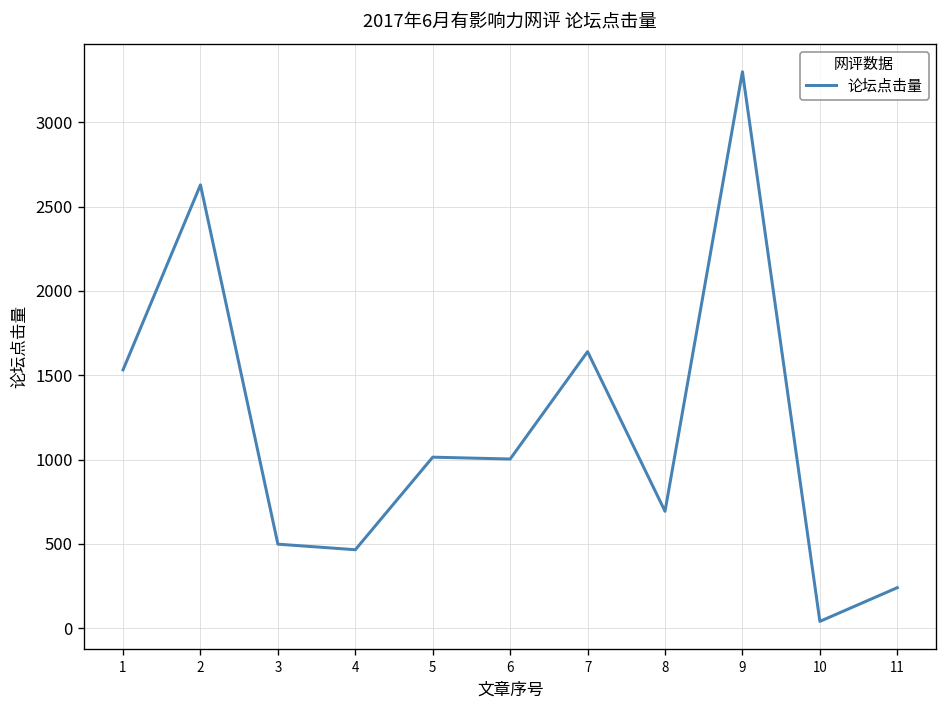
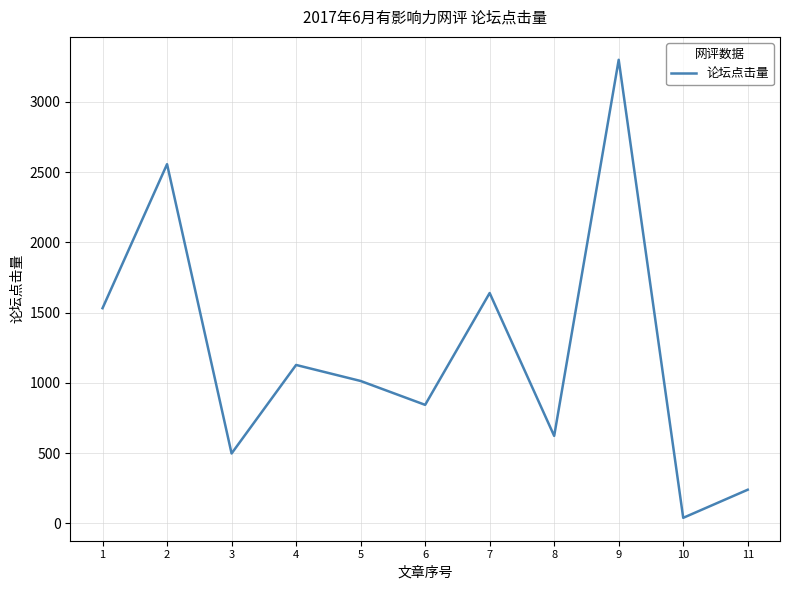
2: 2630 -> 2560
4: 470 -> 1130
6: 1000 -> 840
8: 690 -> 620
